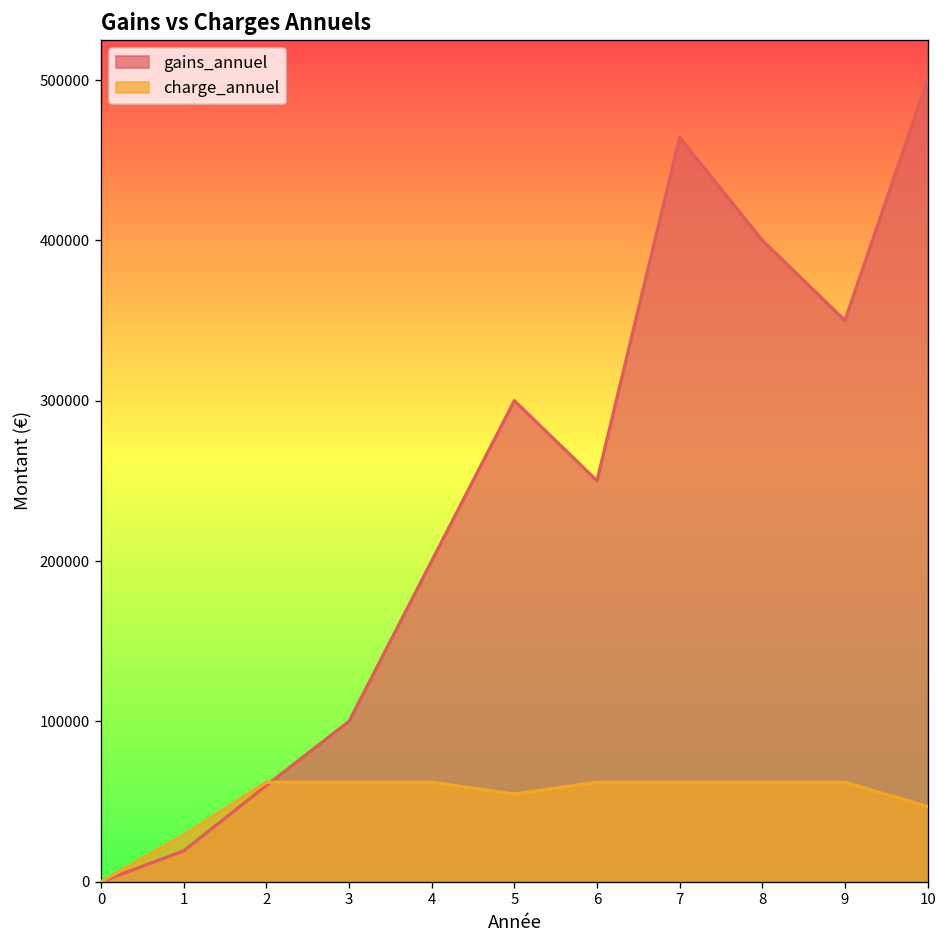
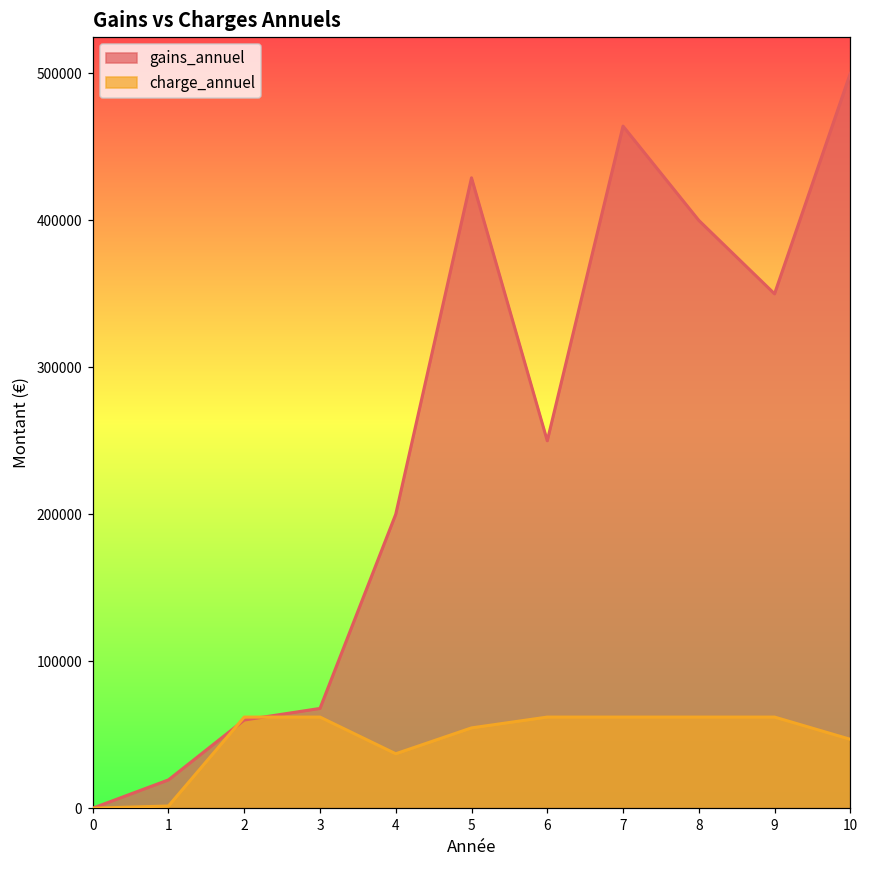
charge_annuel, 1: 29000 -> 2000
gains_annuel, 3: 100000 -> 68000
charge_annuel, 4: 62000 -> 37000
gains_annuel, 5: 300000 -> 429000
